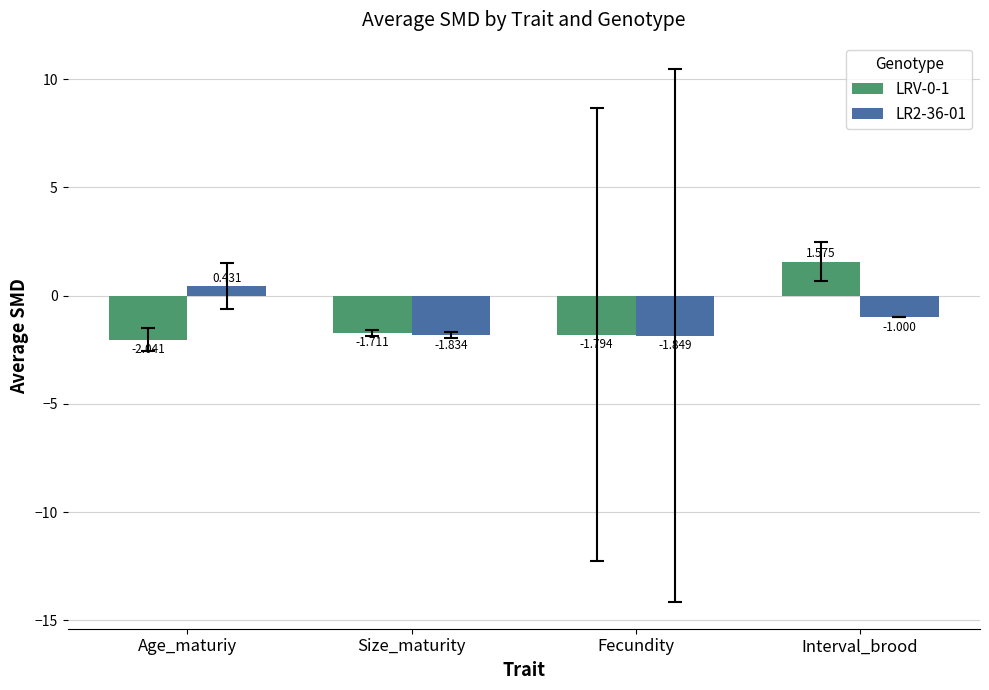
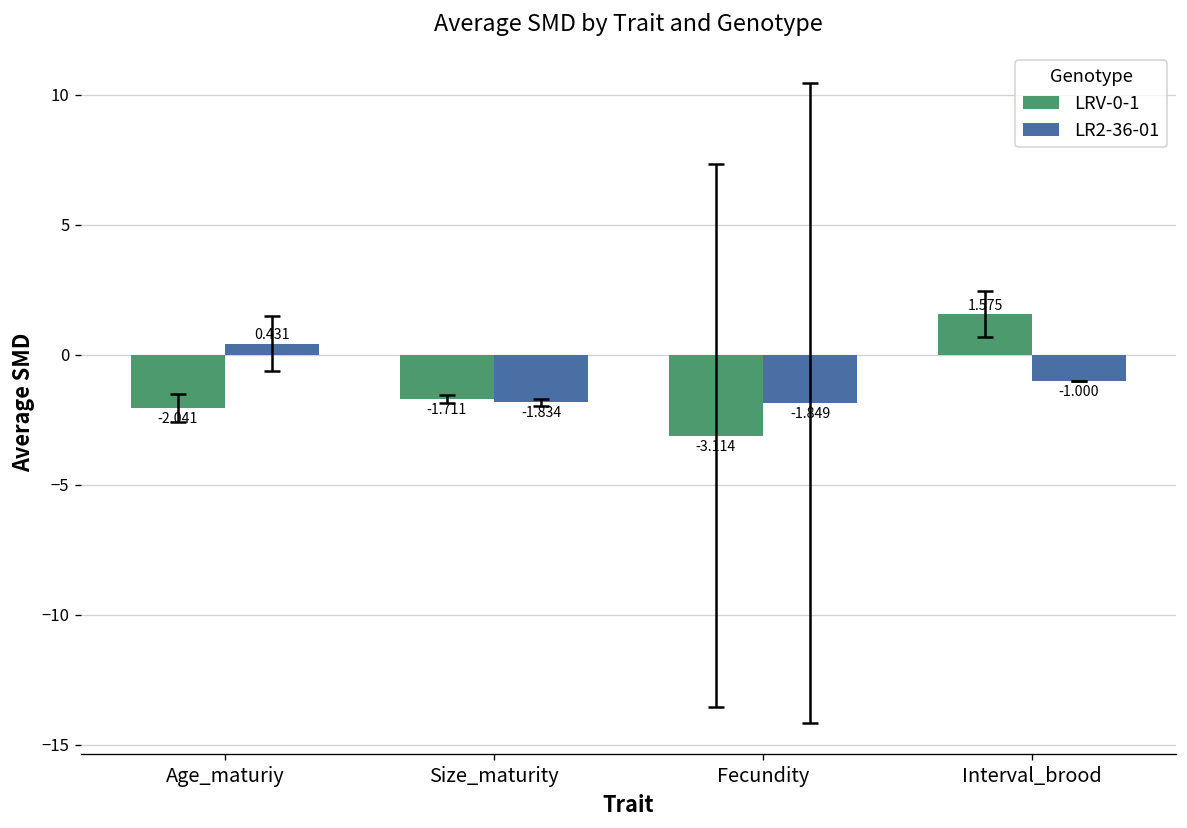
LRV-0-1, Fecundity: -1.794 -> -3.114
